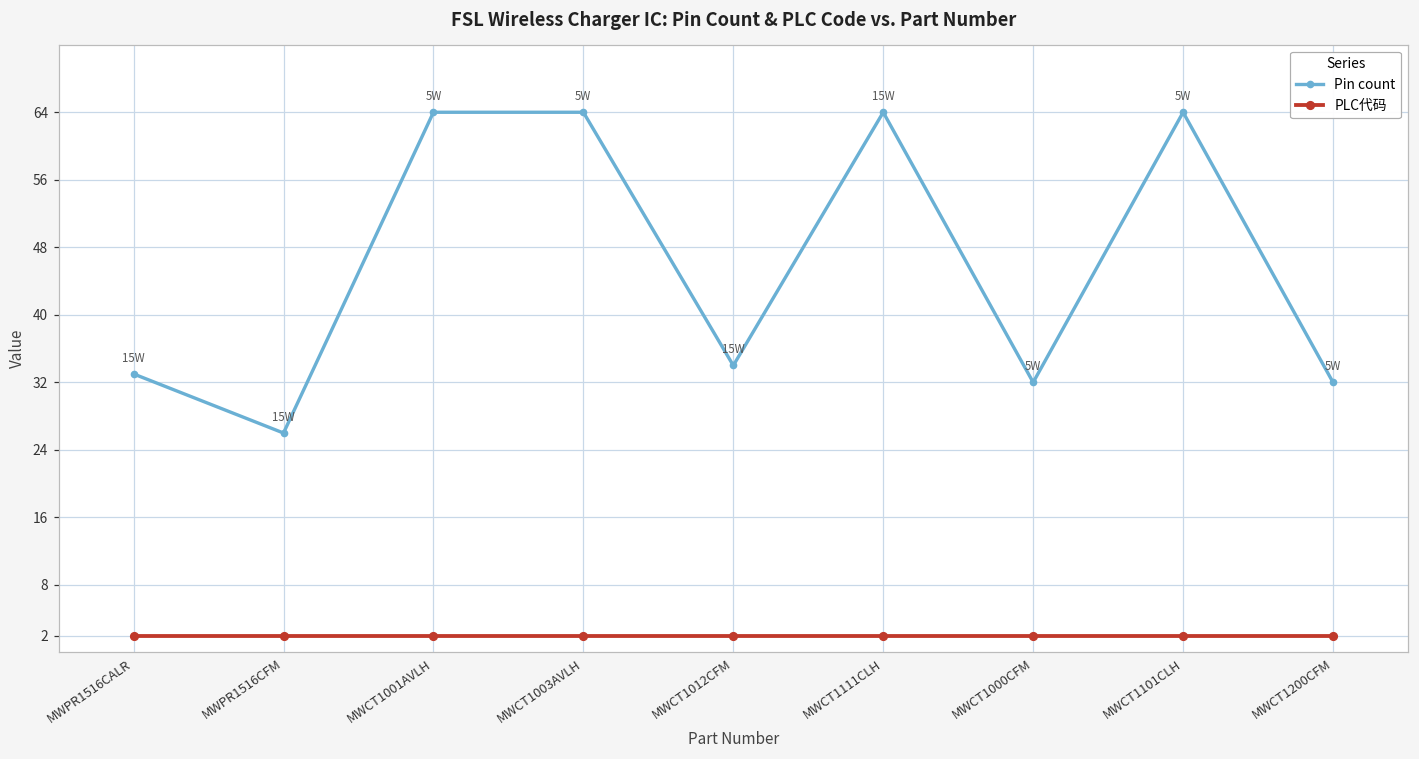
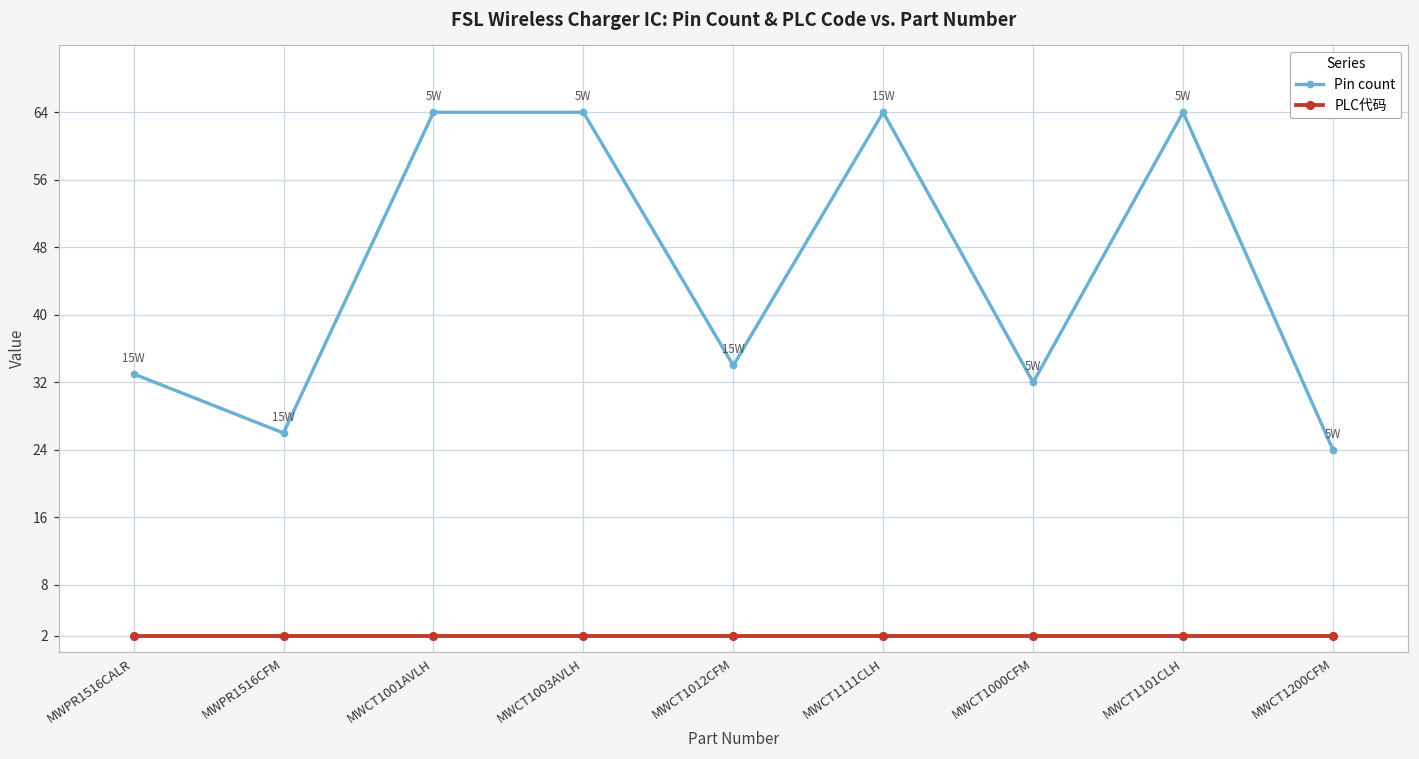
Pin count, MWCT1200CFM: 32 -> 24
